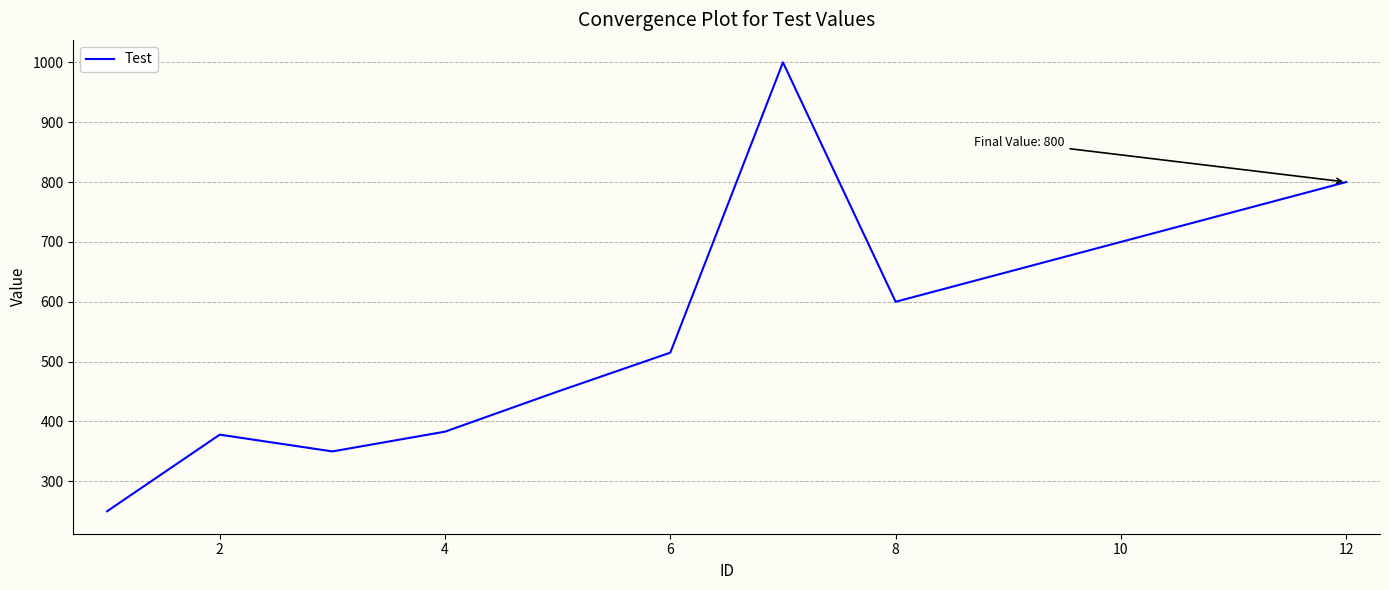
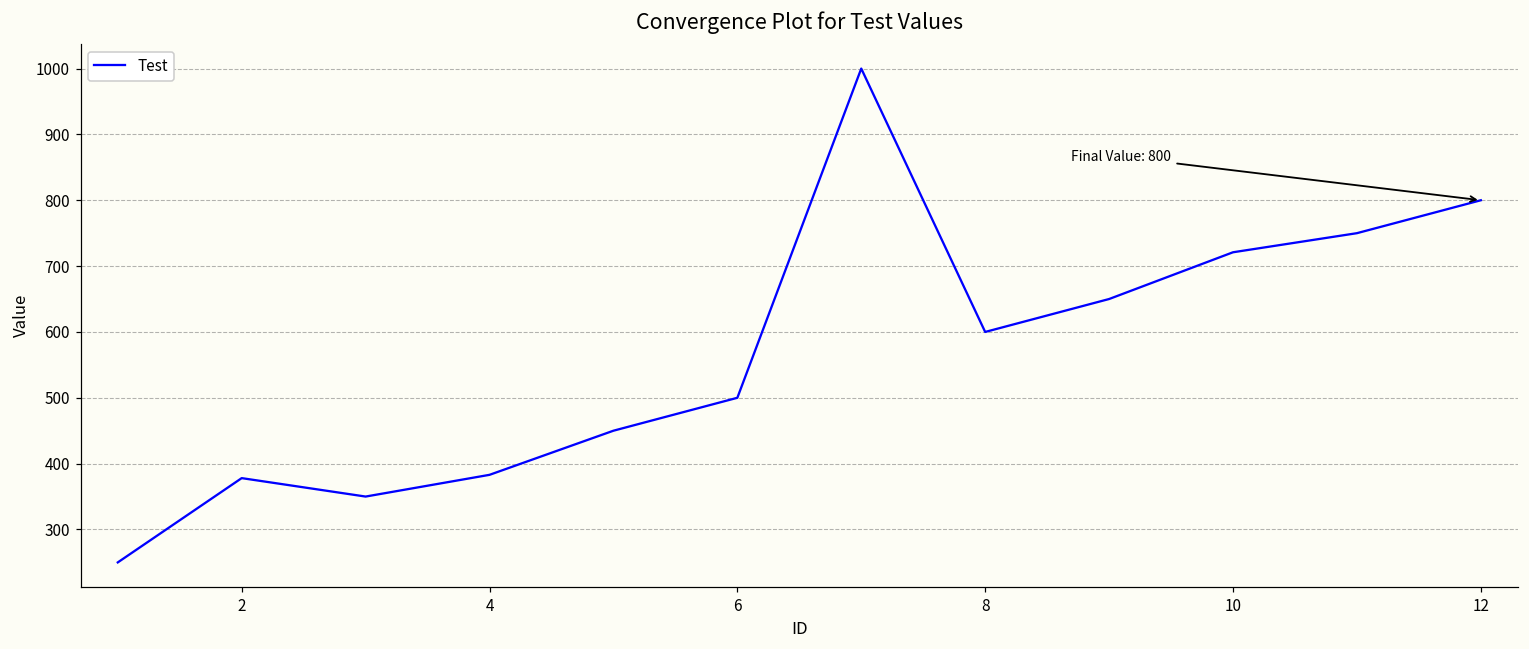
6: 520 -> 500
10: 700 -> 720
